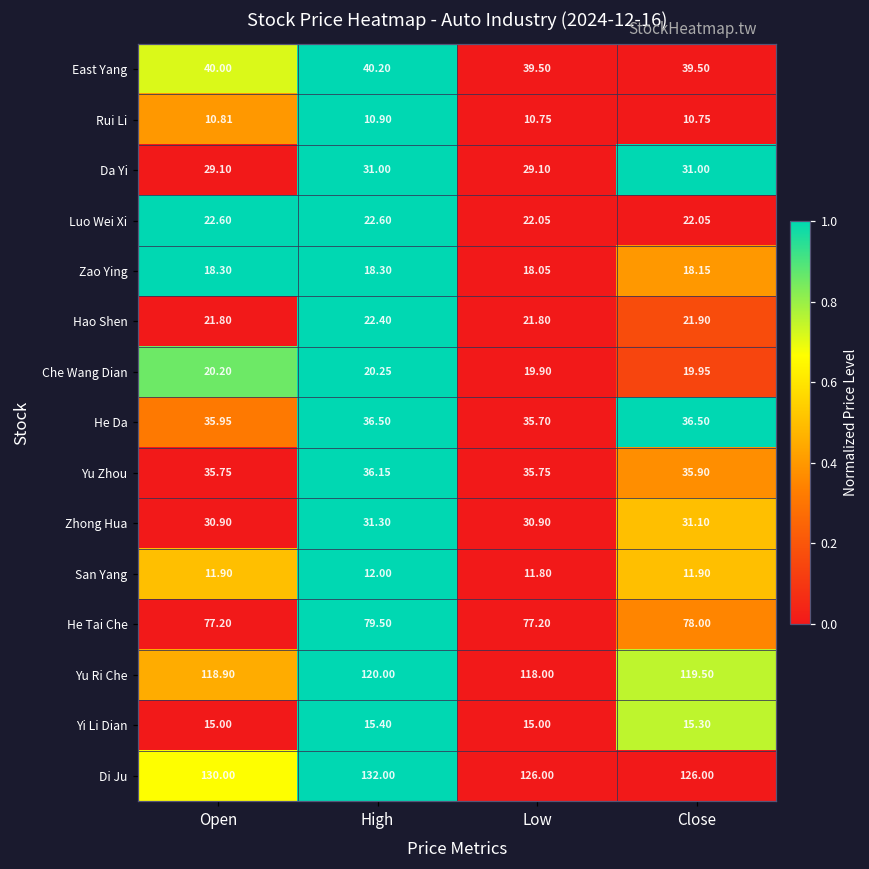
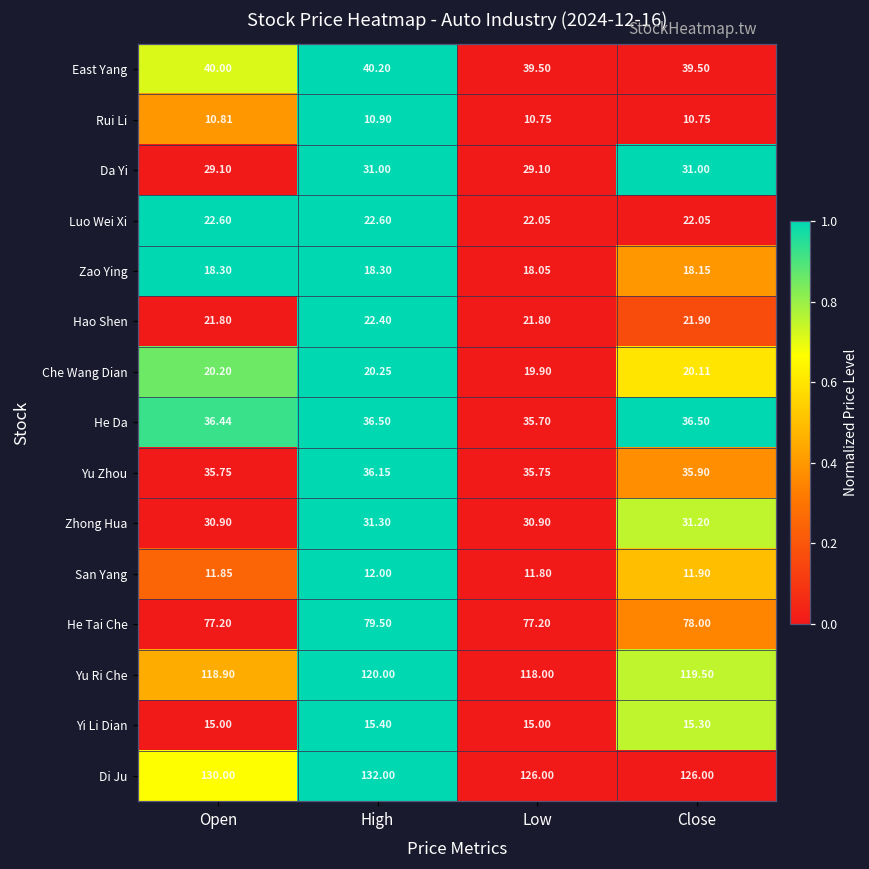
Che Wang Dian, Close: 19.95 -> 20.11
He Da, Open: 35.95 -> 36.44
Zhong Hua, Close: 31.10 -> 31.20
San Yang, Open: 11.90 -> 11.85
